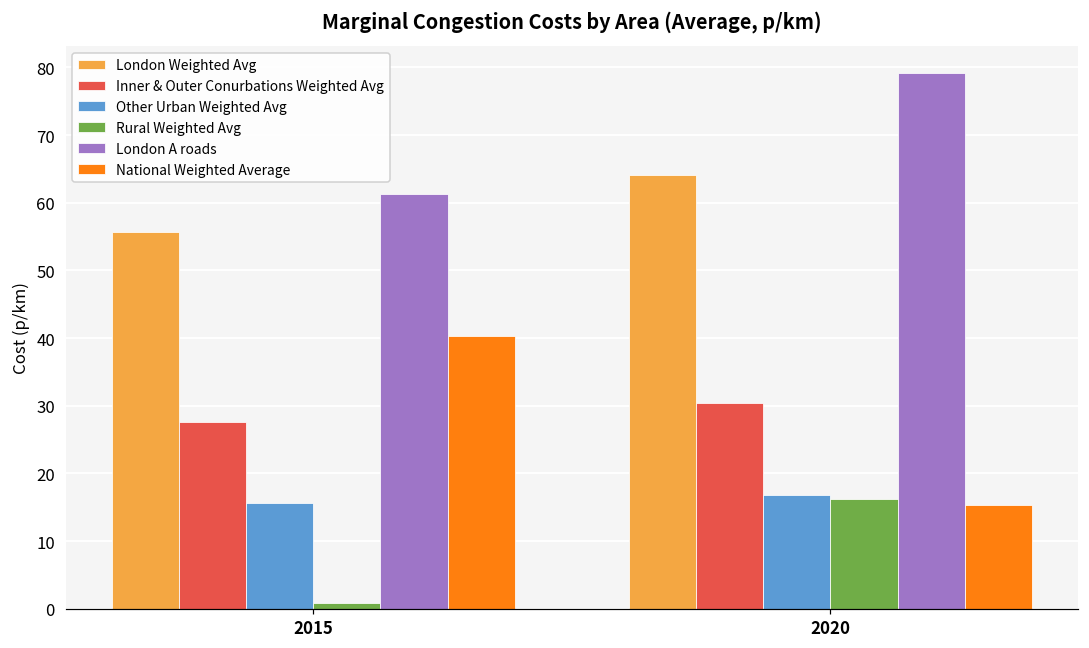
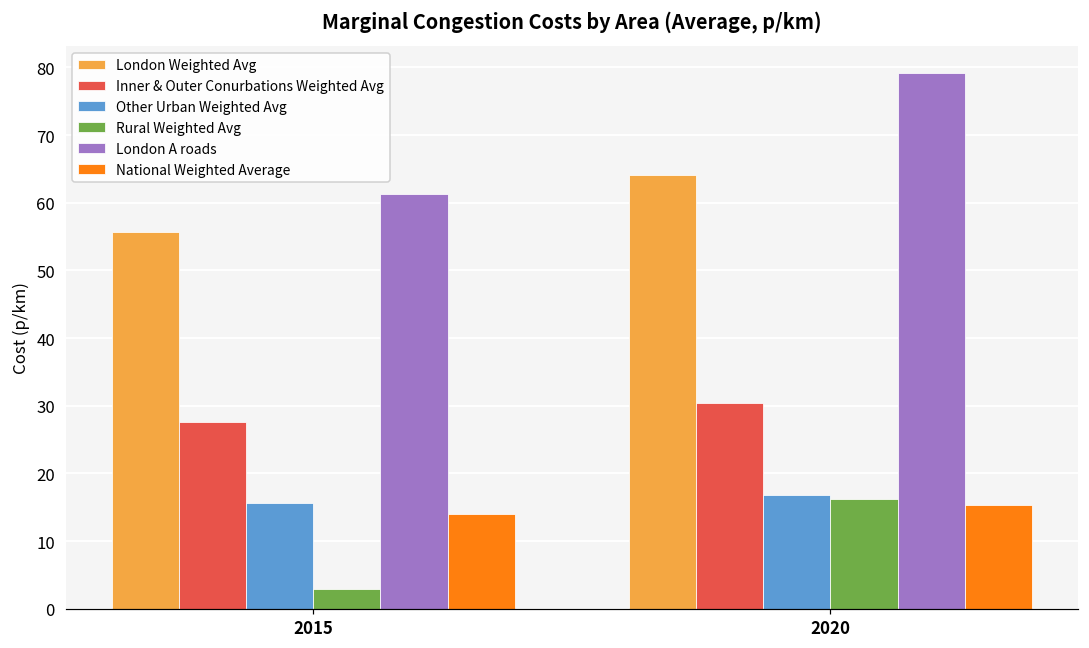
Rural Weighted Avg, 2015: 1 -> 3
National Weighted Average, 2015: 40 -> 14
